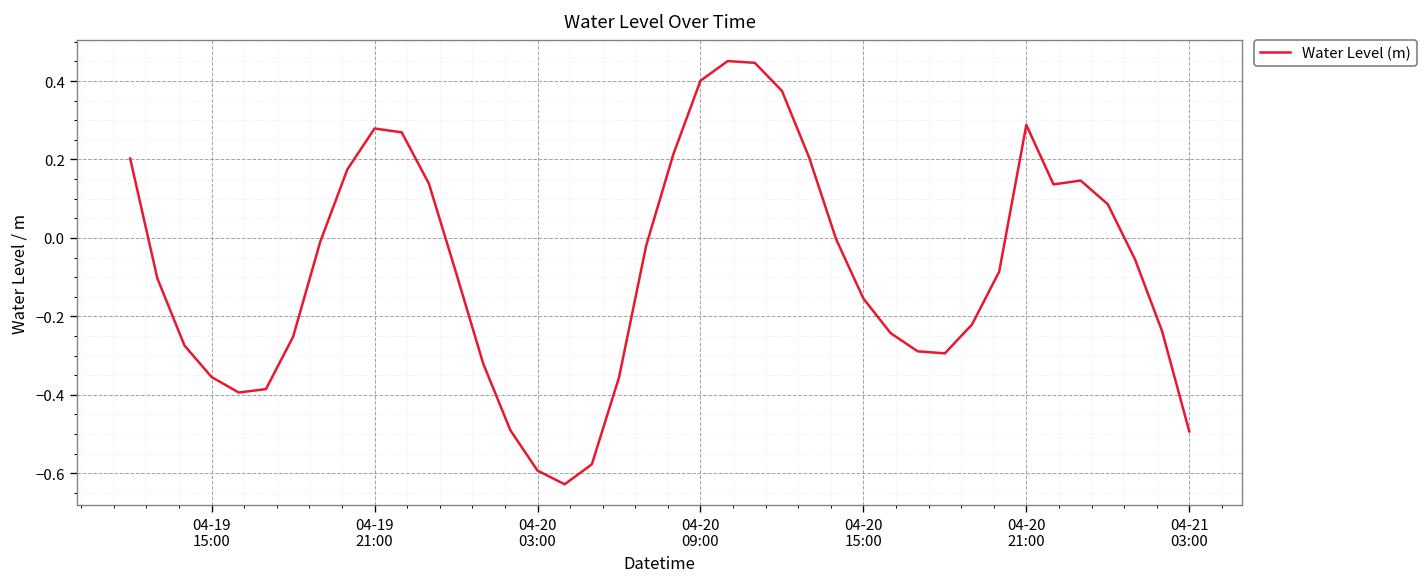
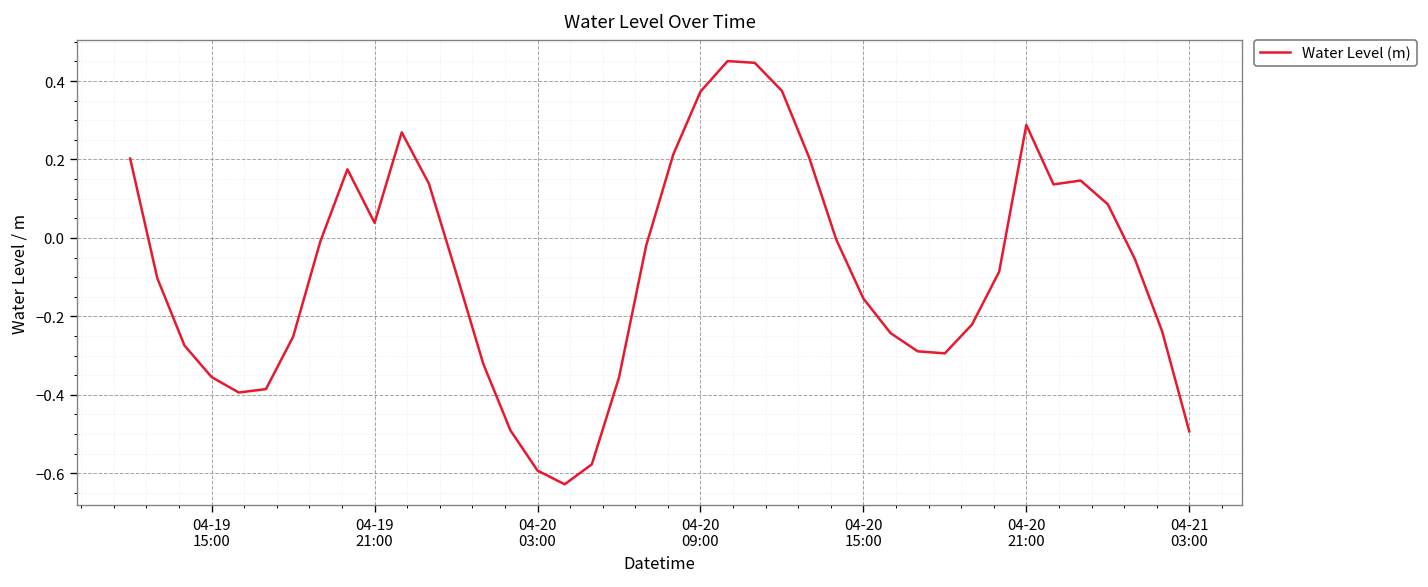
04-19 21:00: 0.28 -> 0.04
04-20 09:00: 0.40 -> 0.37
